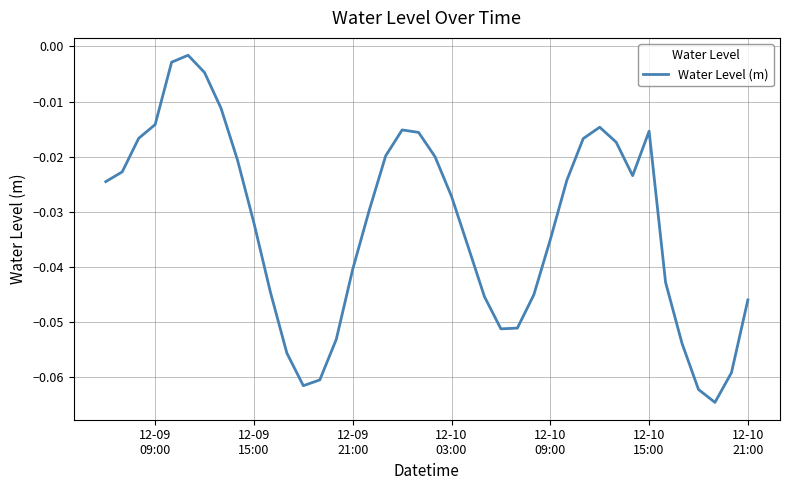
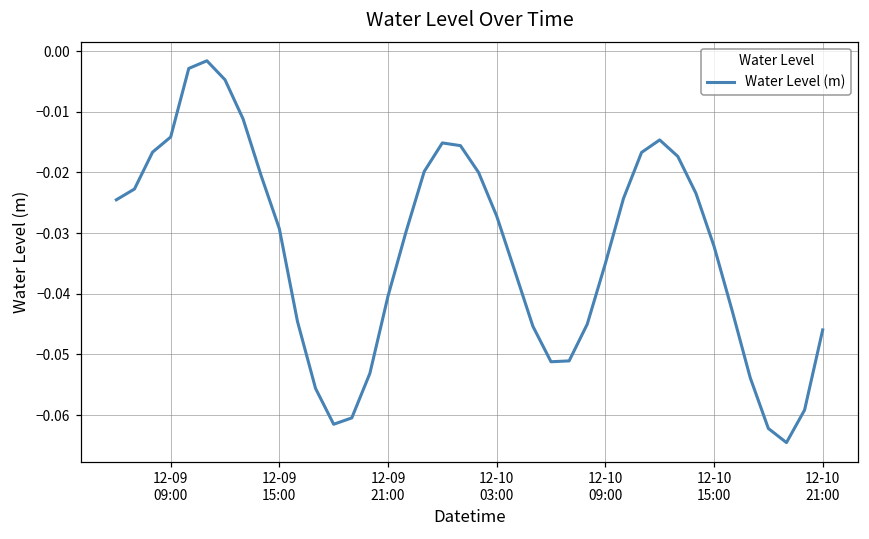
12-09 15:00: -0.032 -> -0.029
12-10 15:00: -0.015 -> -0.032
